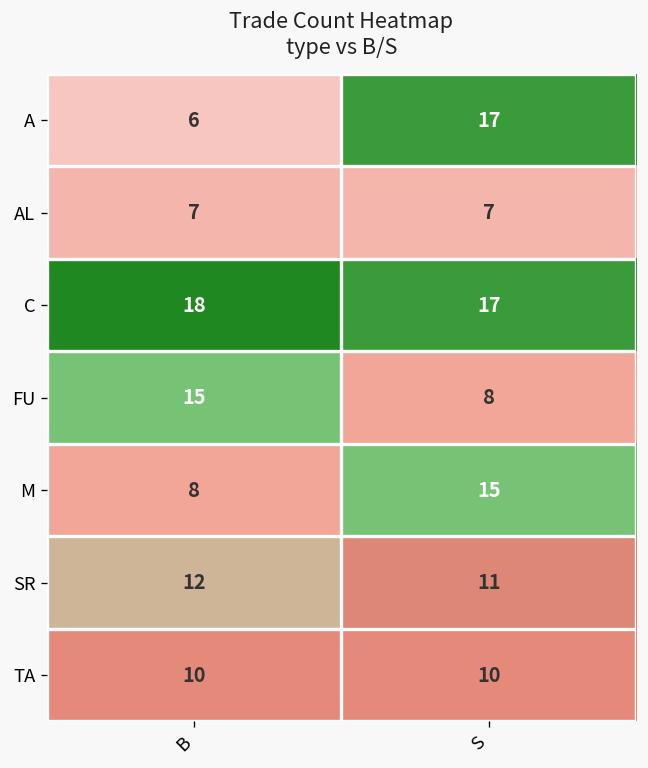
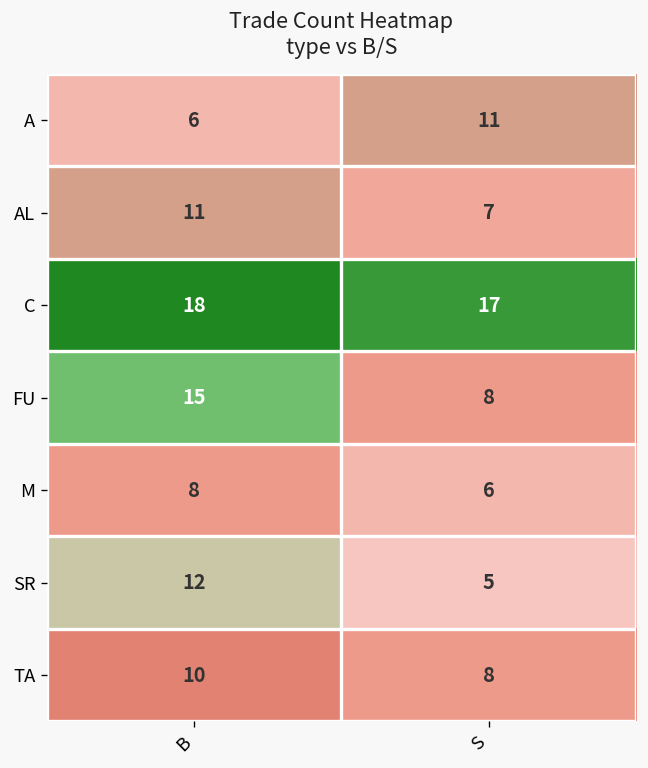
A, S: 17 -> 11
AL, B: 7 -> 11
M, S: 15 -> 6
SR, S: 11 -> 5
TA, S: 10 -> 8
